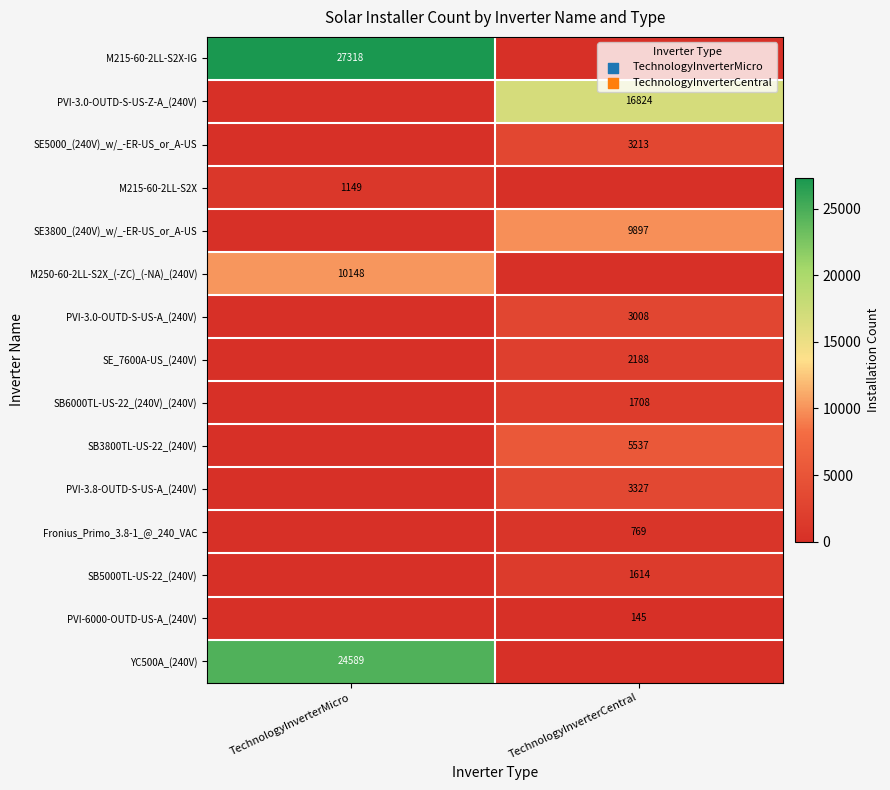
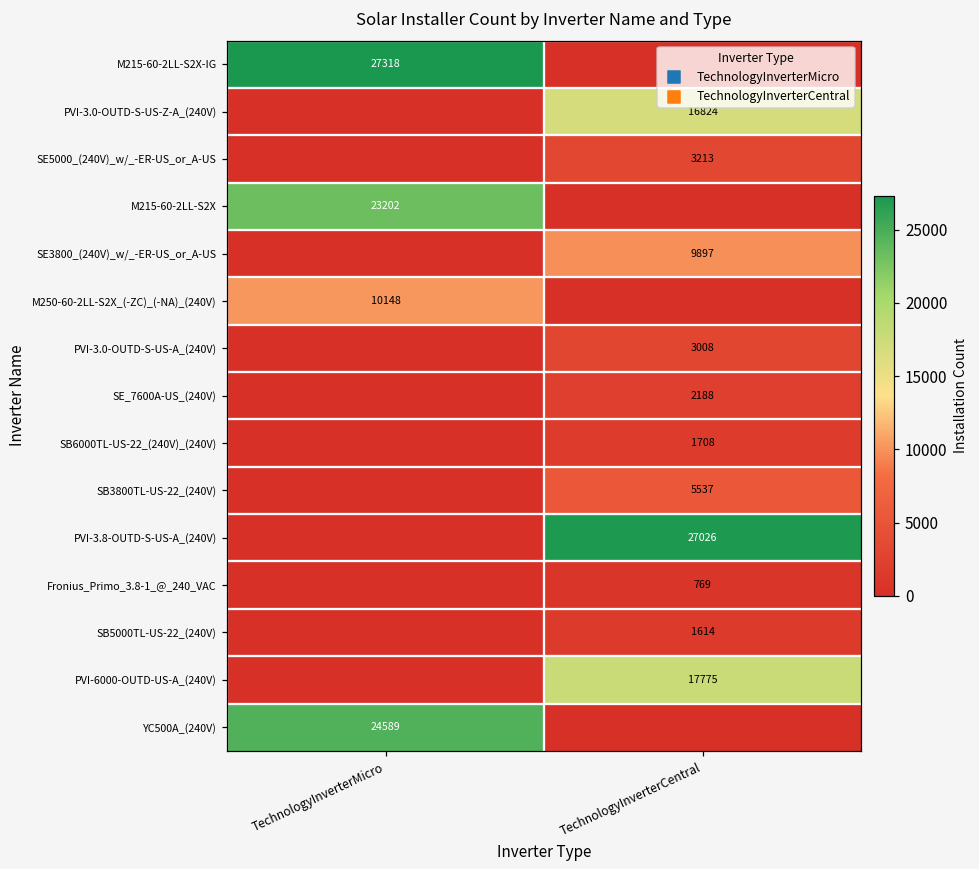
M215-60-2LL-S2X, TechnologyInverterMicro: 1149 -> 23202
PVI-3.8-OUTD-S-US-A_(240V), TechnologyInverterCentral: 3327 -> 27026
PVI-6000-OUTD-US-A_(240V), TechnologyInverterCentral: 145 -> 17775
